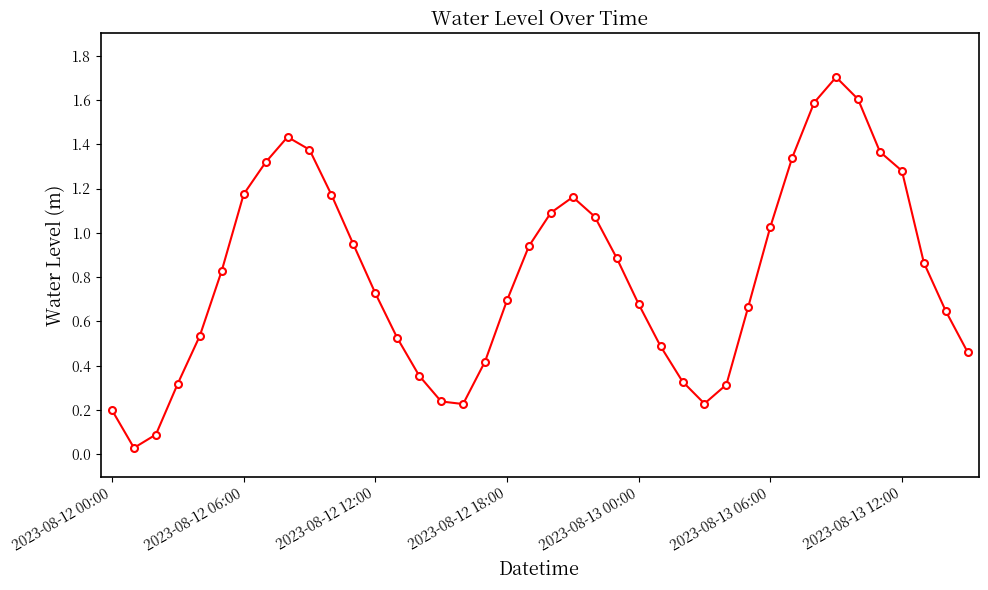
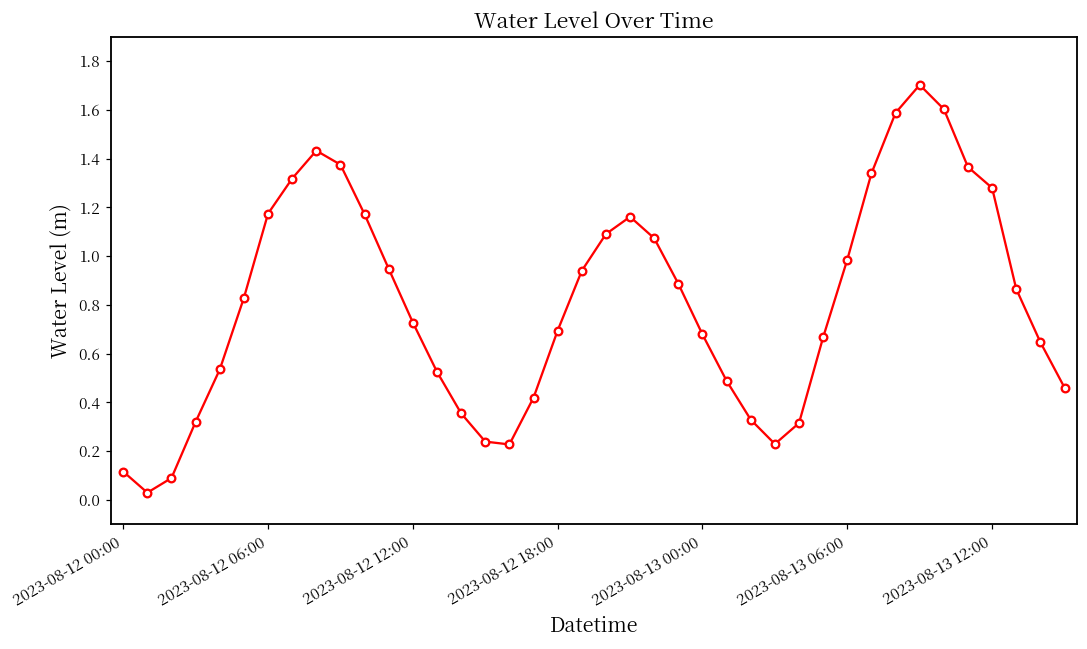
2023-08-12 00:00: 0.20 -> 0.12
2023-08-13 06:00: 1.03 -> 0.99
